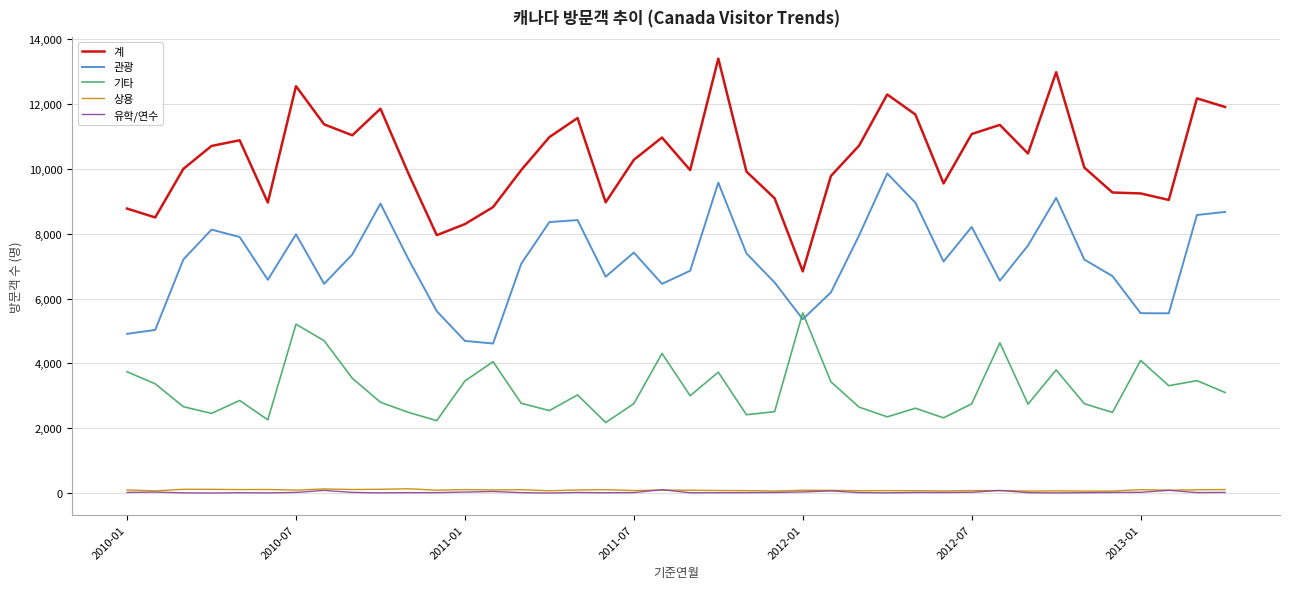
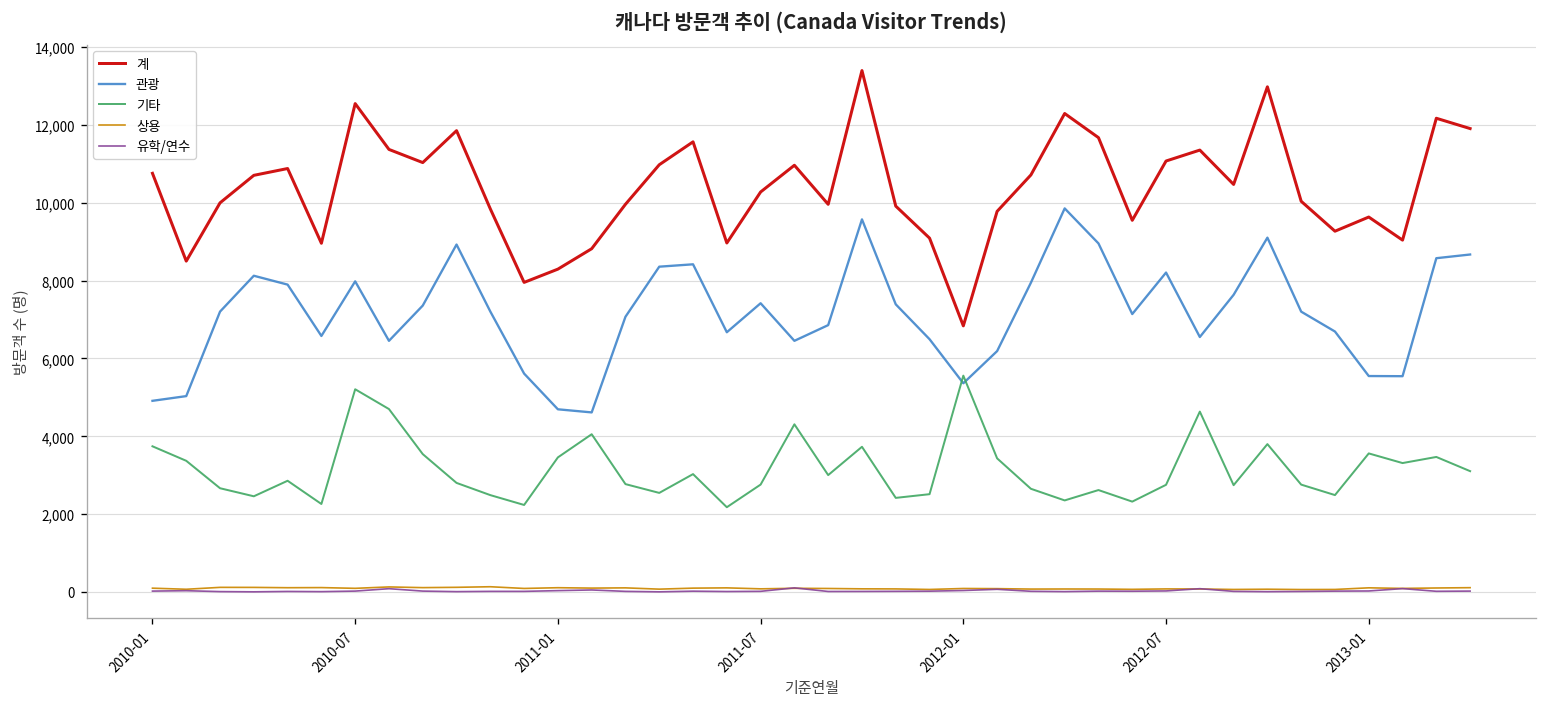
계, 2010-01: 8,800 -> 10,800
계, 2013-01: 9,200 -> 9,600
기타, 2013-01: 4,100 -> 3,600
